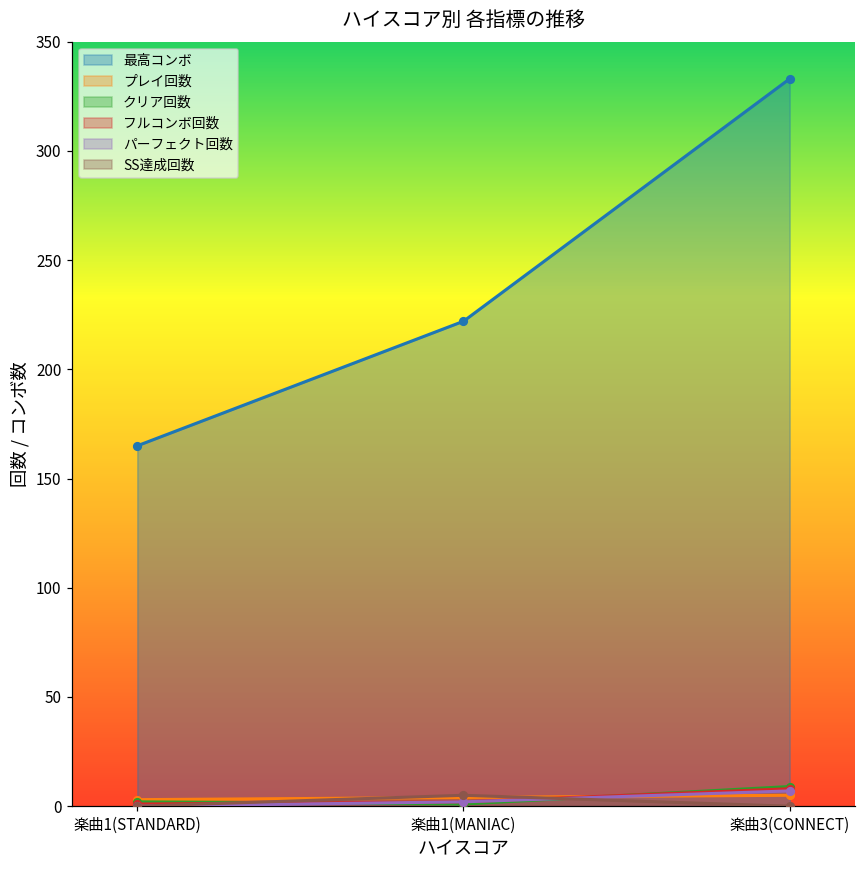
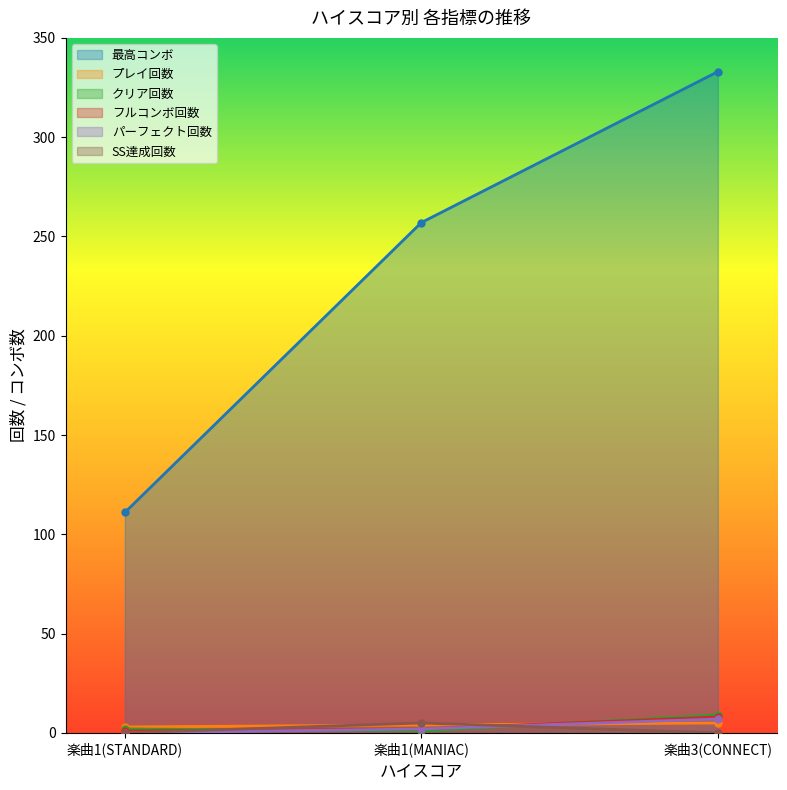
最高コンボ, 楽曲1(STANDARD): 165 -> 111
最高コンボ, 楽曲1(MANIAC): 222 -> 257
